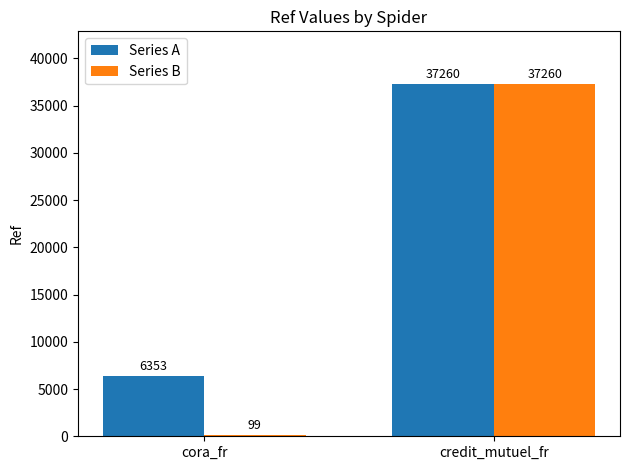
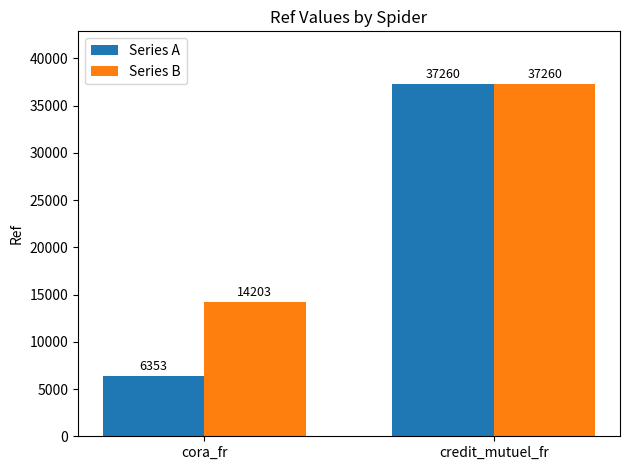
Series B, cora_fr: 99 -> 14203
